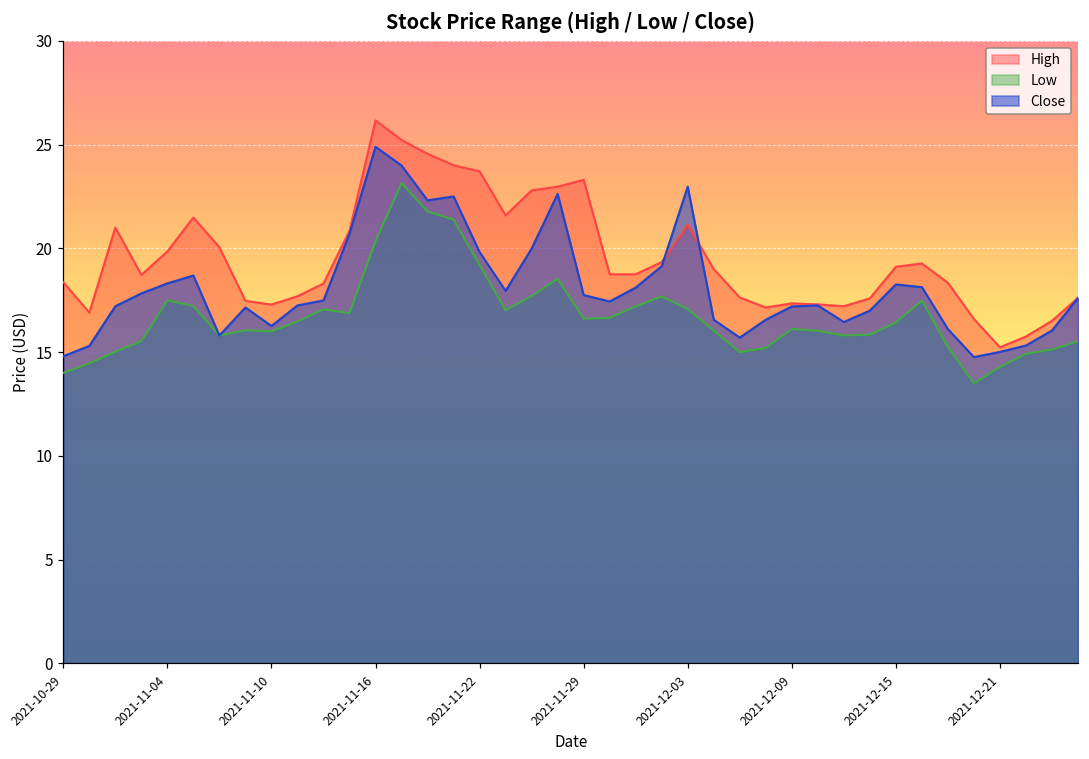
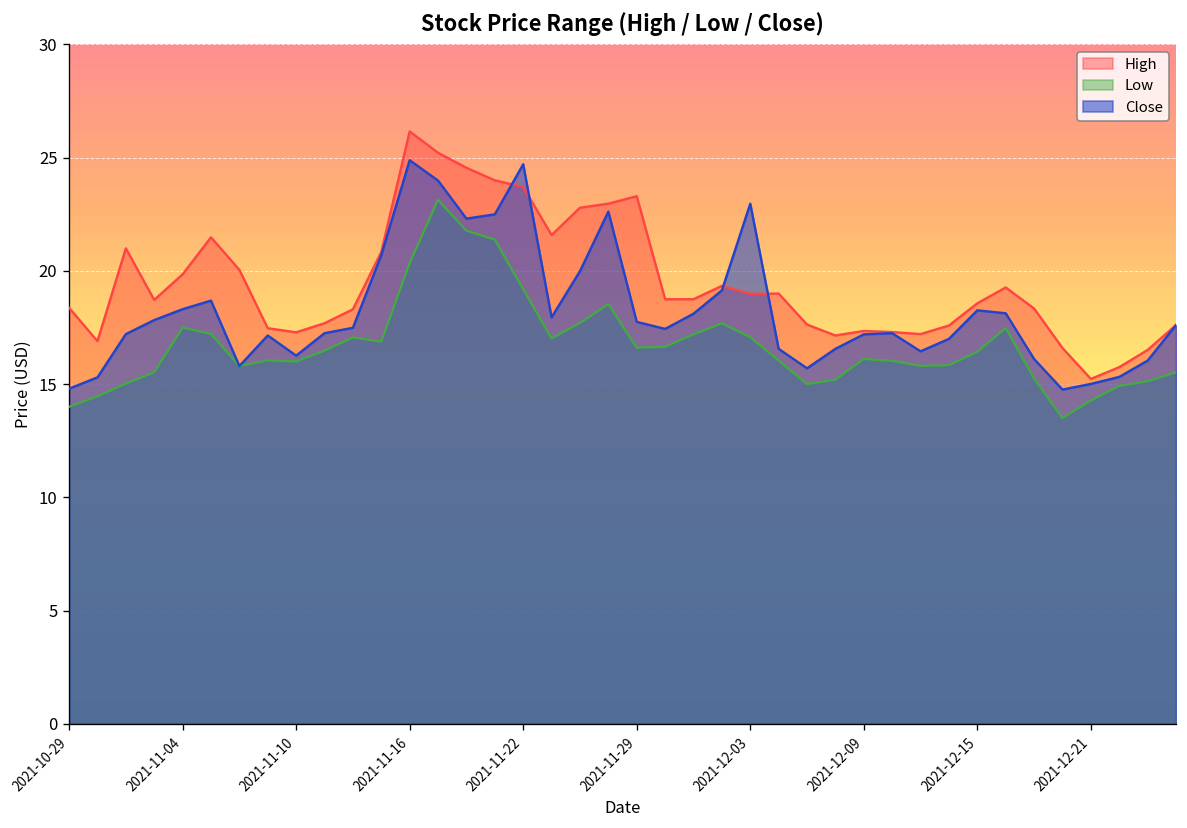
Close, 2021-11-22: 19.8 -> 24.7
High, 2021-12-03: 21.1 -> 19.0
High, 2021-12-15: 19.1 -> 18.6
